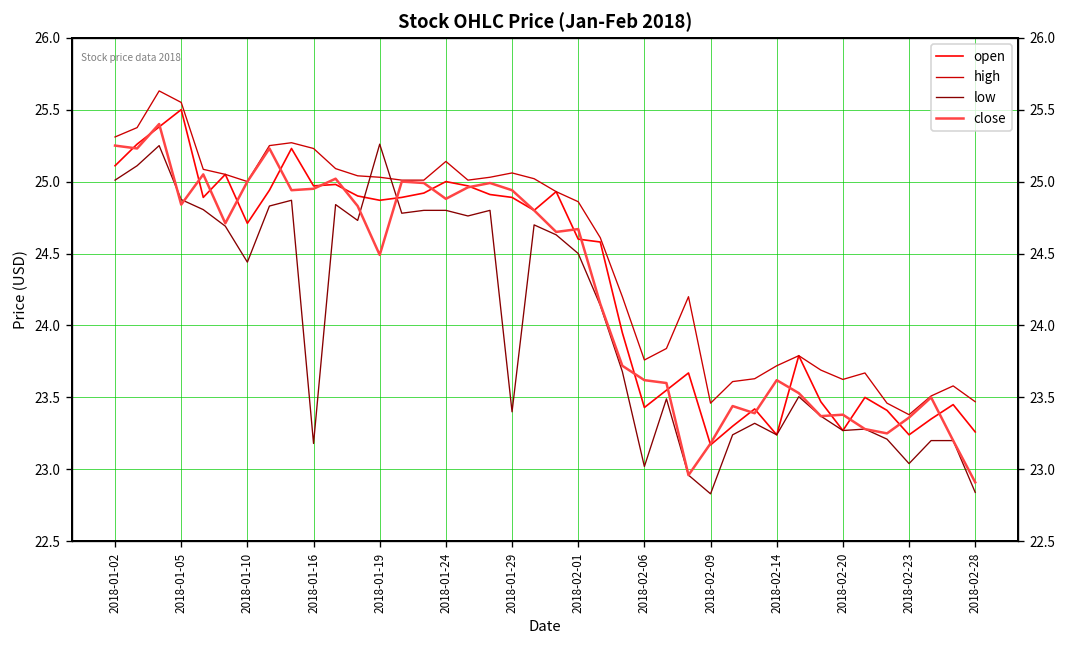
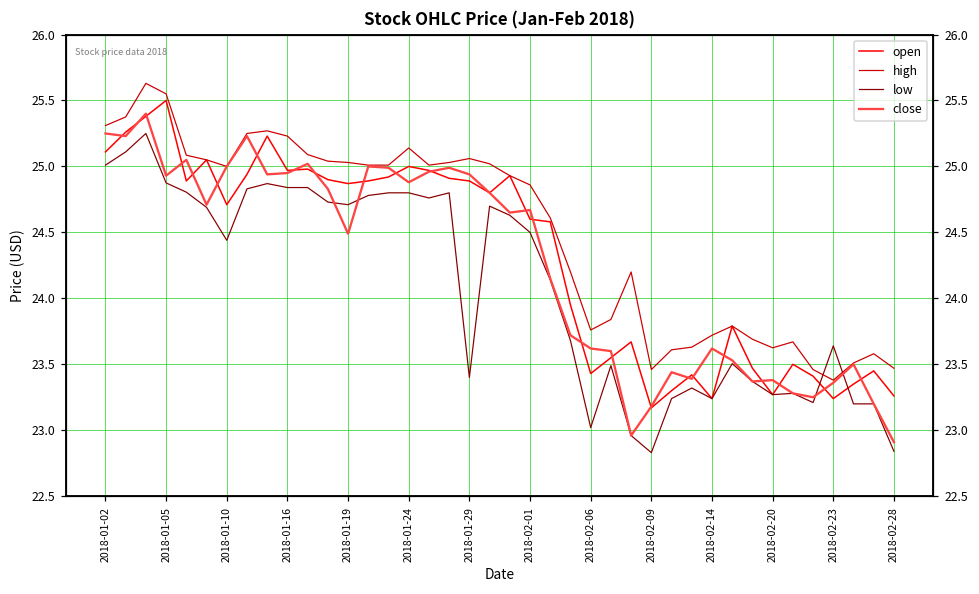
close, 2018-01-05: 24.84 -> 24.93
low, 2018-01-16: 23.18 -> 24.84
low, 2018-01-19: 25.26 -> 24.71
low, 2018-02-23: 23.04 -> 23.64
